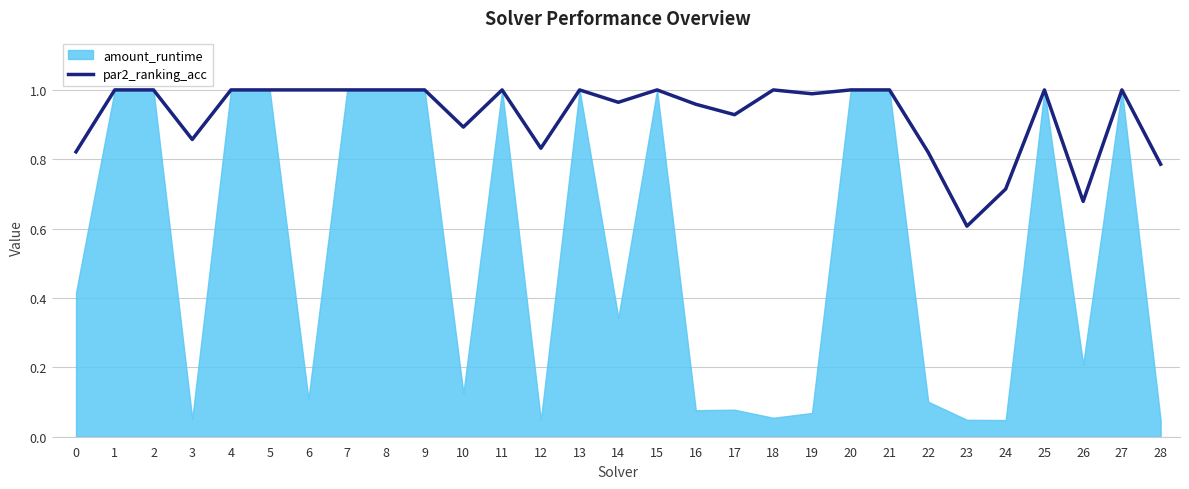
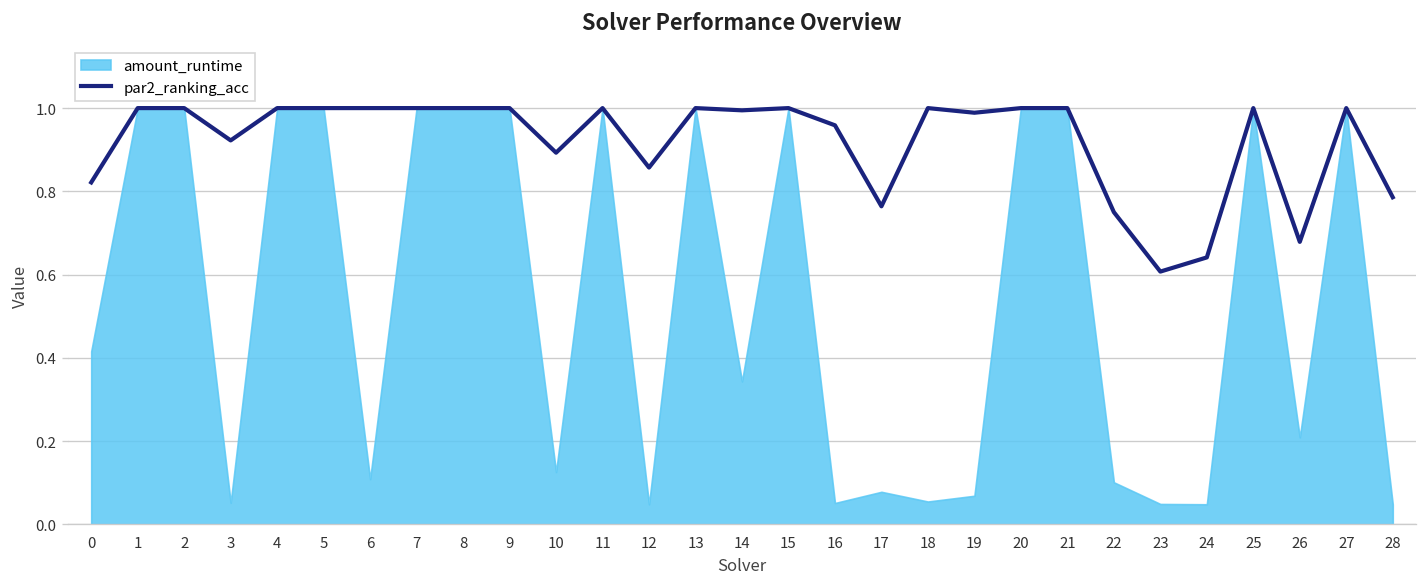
par2_ranking_acc, 3: 0.86 -> 0.92
par2_ranking_acc, 12: 0.83 -> 0.86
par2_ranking_acc, 14: 0.96 -> 0.99
amount_runtime, 16: 0.08 -> 0.05
par2_ranking_acc, 17: 0.93 -> 0.76
par2_ranking_acc, 22: 0.82 -> 0.75
par2_ranking_acc, 24: 0.71 -> 0.64
